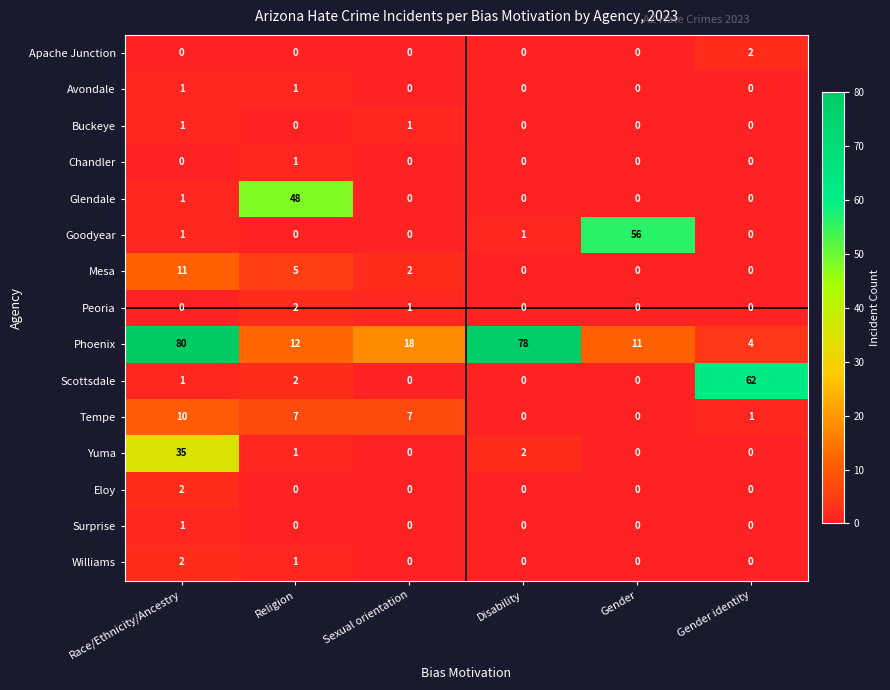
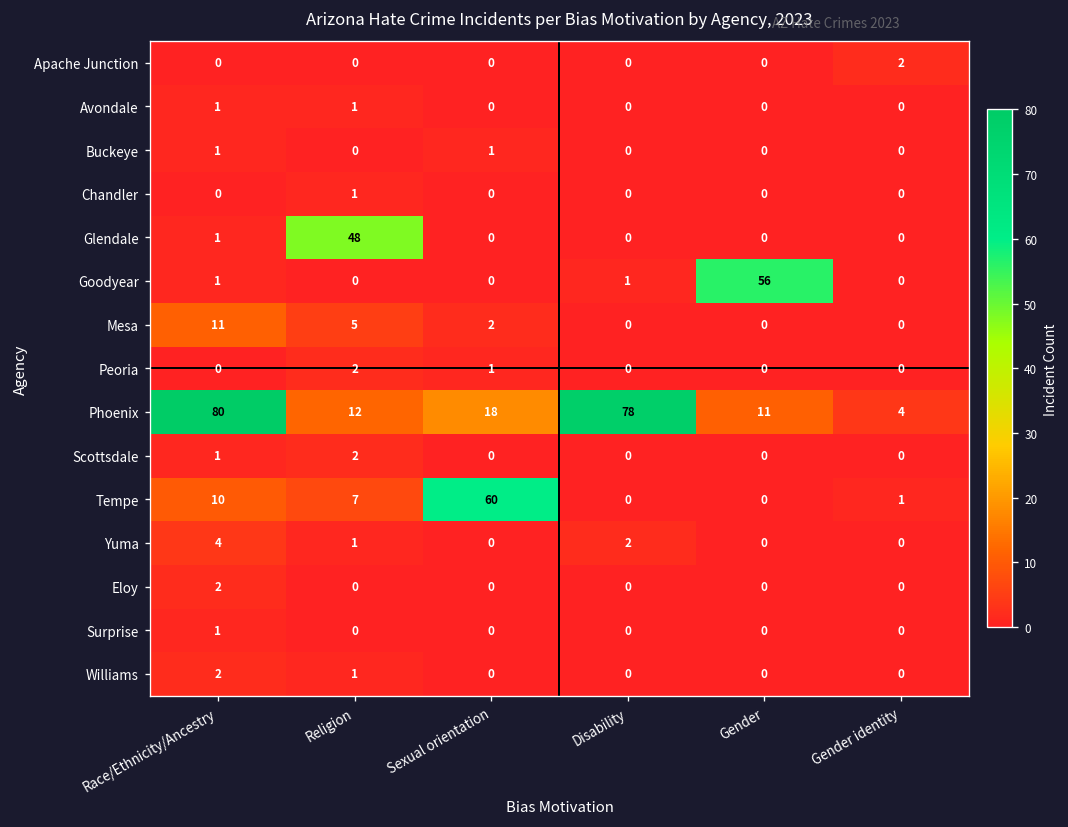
Scottsdale, Gender identity: 62 -> 0
Tempe, Sexual orientation: 7 -> 60
Yuma, Race/Ethnicity/Ancestry: 35 -> 4
